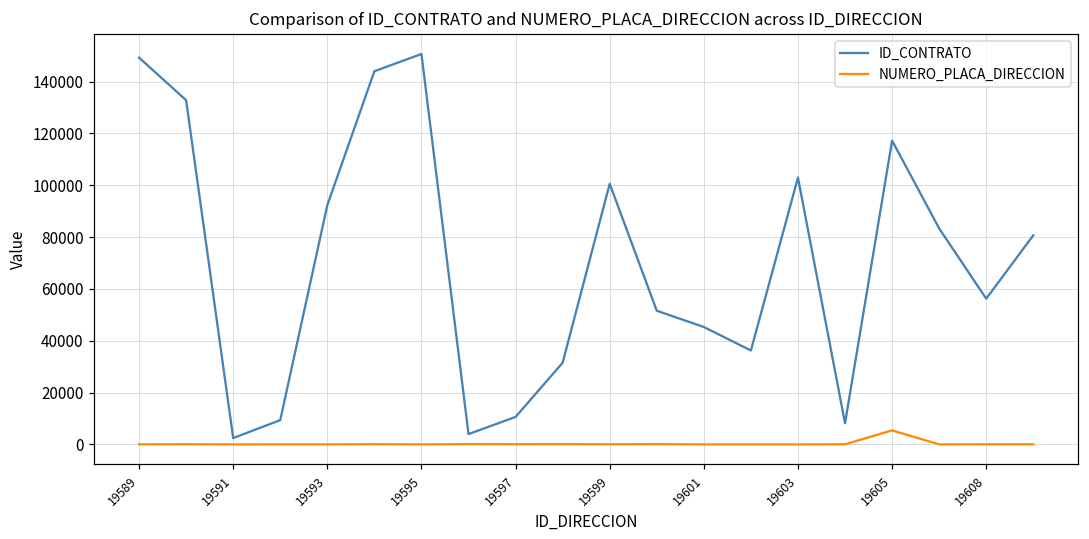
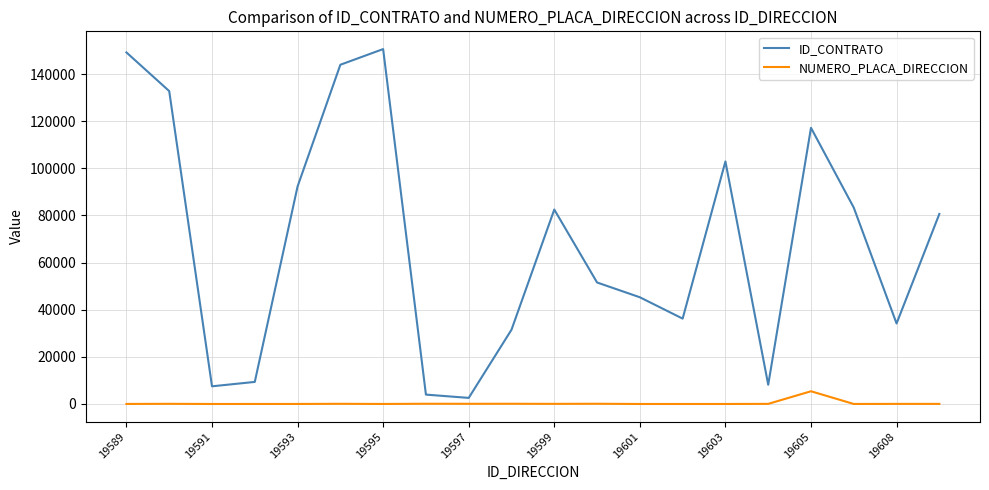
ID_CONTRATO, 19591: 2000 -> 8000
ID_CONTRATO, 19597: 11000 -> 3000
ID_CONTRATO, 19599: 101000 -> 83000
ID_CONTRATO, 19608: 56000 -> 34000
